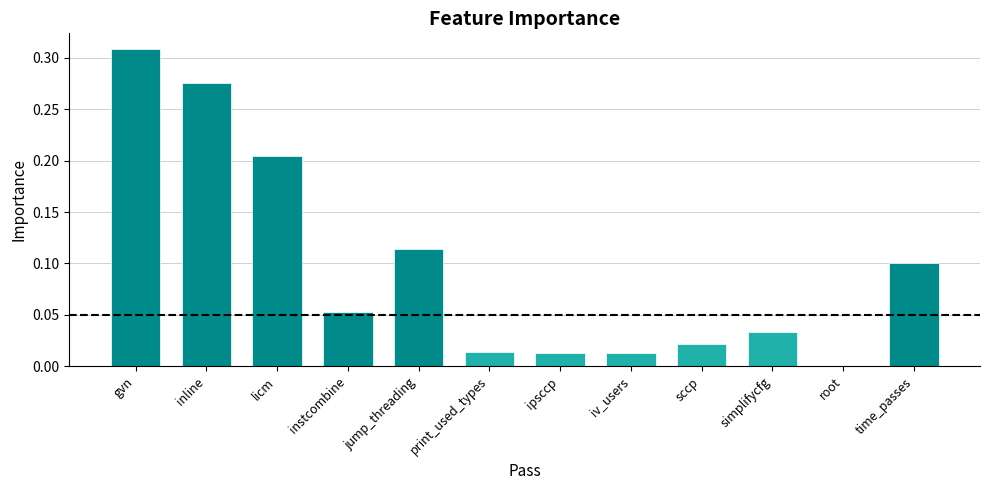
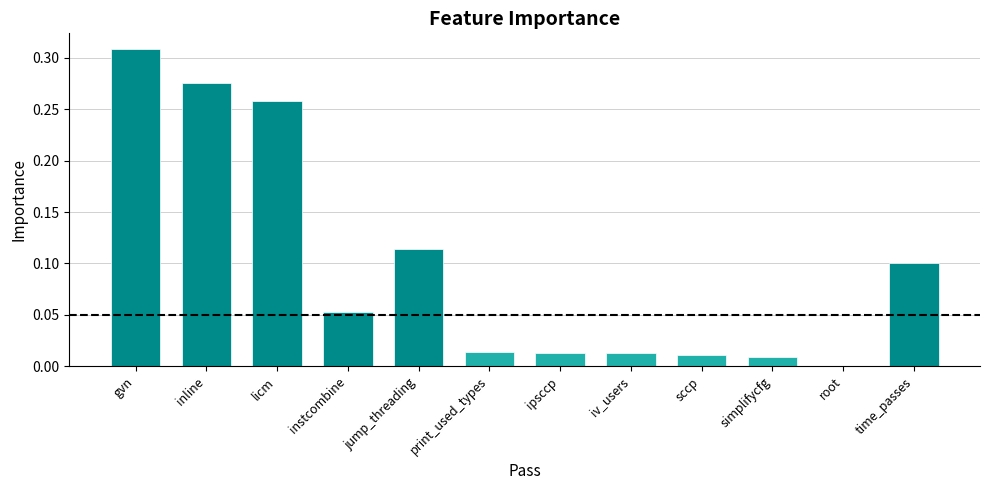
licm: 0.204 -> 0.258
sccp: 0.022 -> 0.011
simplifycfg: 0.034 -> 0.009
